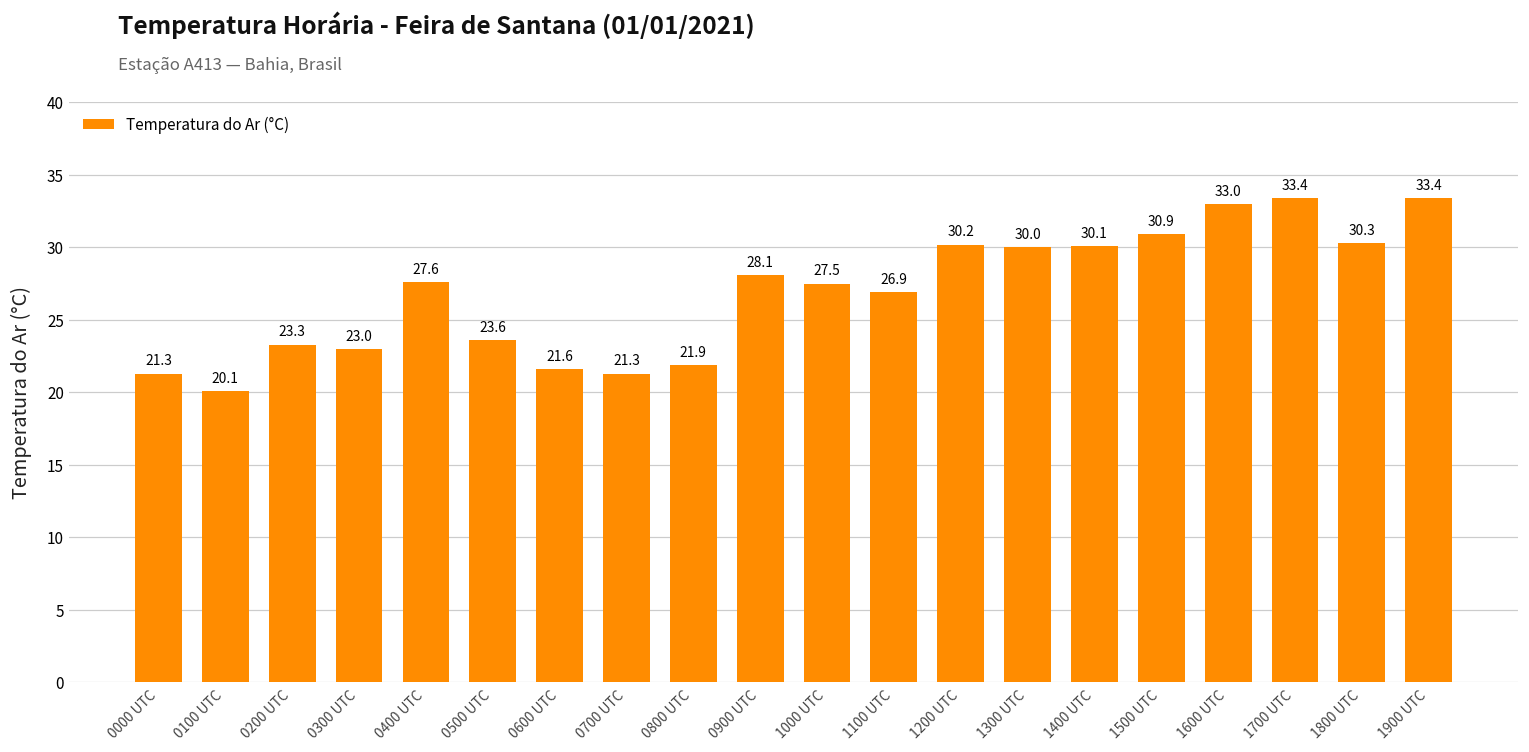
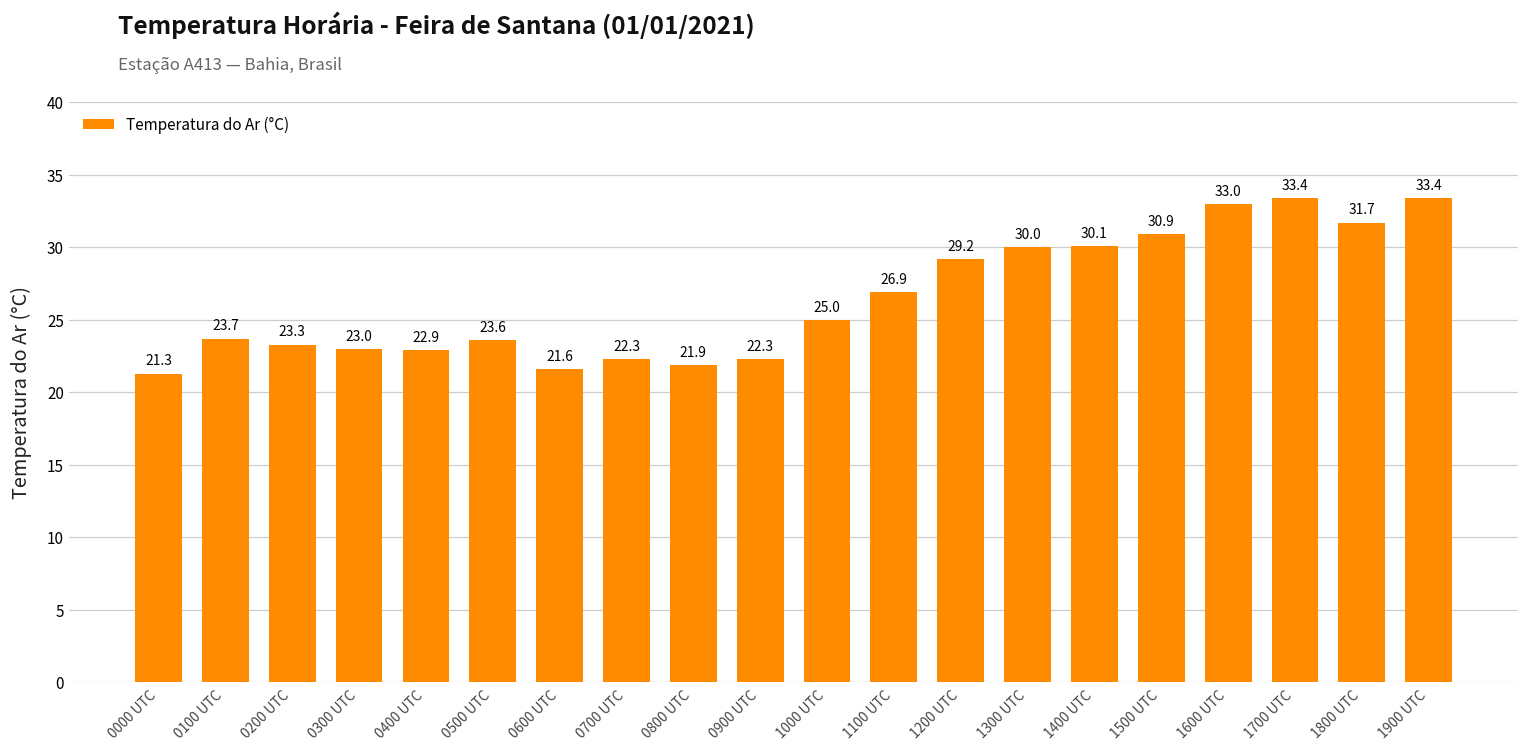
0100 UTC: 20.1 -> 23.7
0400 UTC: 27.6 -> 22.9
0700 UTC: 21.3 -> 22.3
0900 UTC: 28.1 -> 22.3
1000 UTC: 27.5 -> 25.0
1200 UTC: 30.2 -> 29.2
1800 UTC: 30.3 -> 31.7
